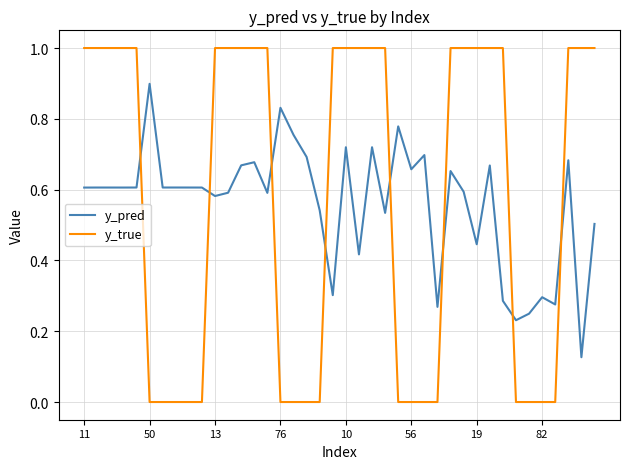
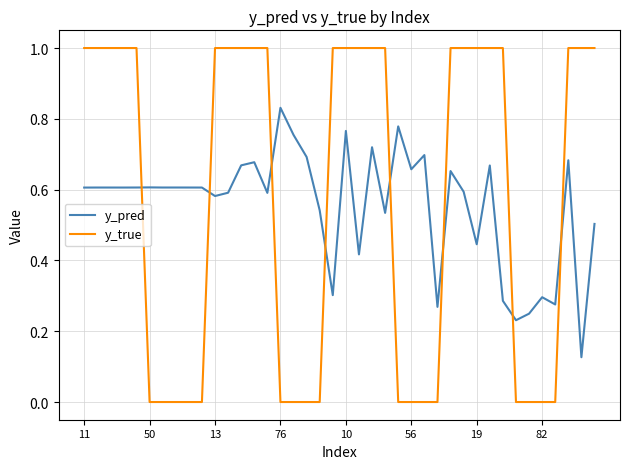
y_pred, 50: 0.90 -> 0.61
y_pred, 10: 0.72 -> 0.77
